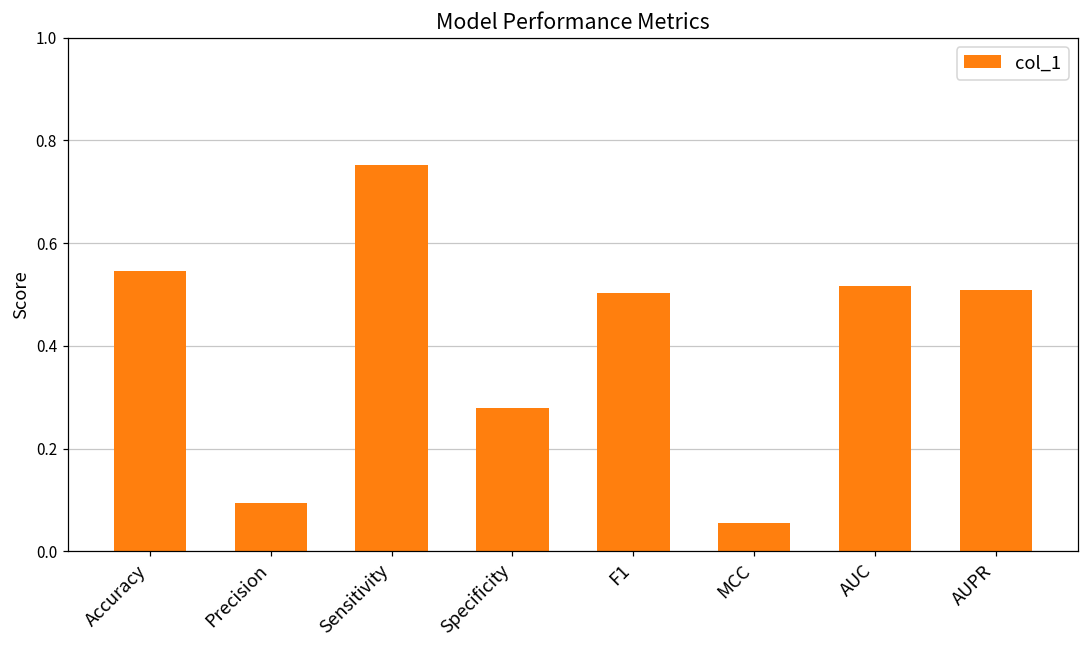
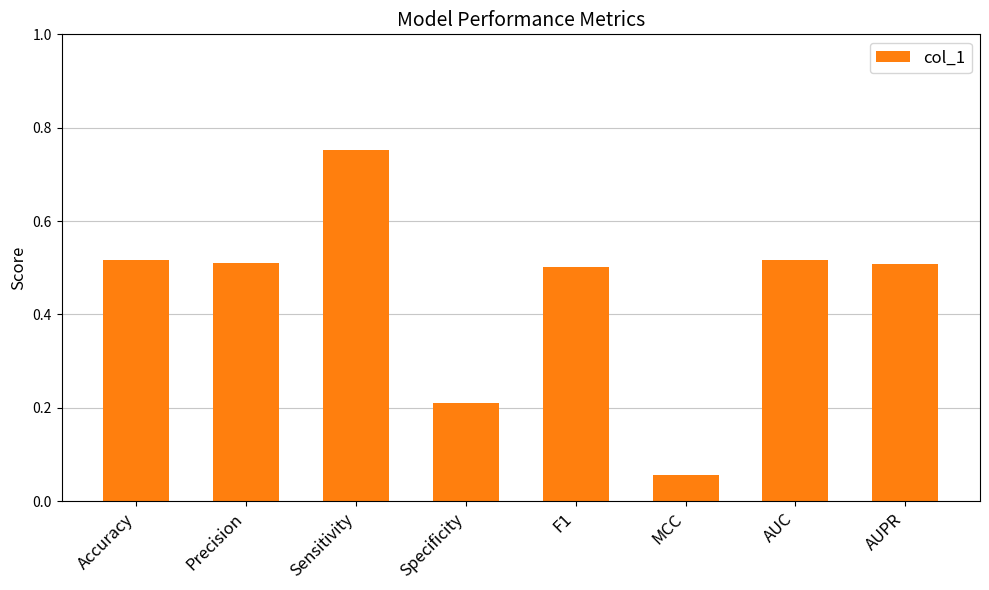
Accuracy: 0.55 -> 0.52
Precision: 0.09 -> 0.51
Specificity: 0.28 -> 0.21
